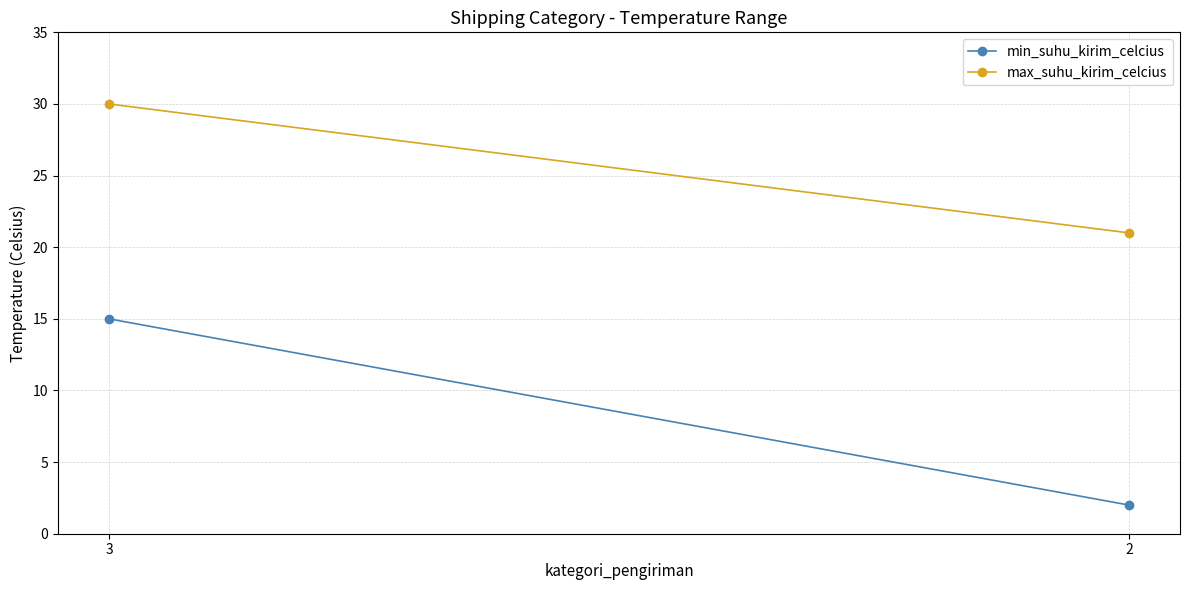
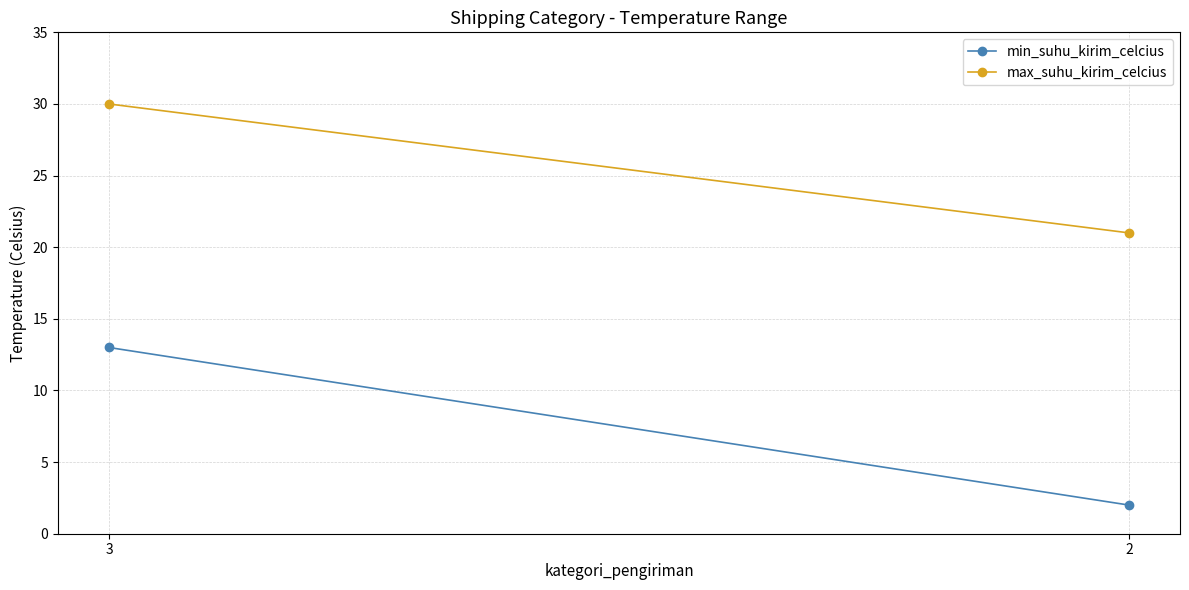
min_suhu_kirim_celcius, 3: 15 -> 13
